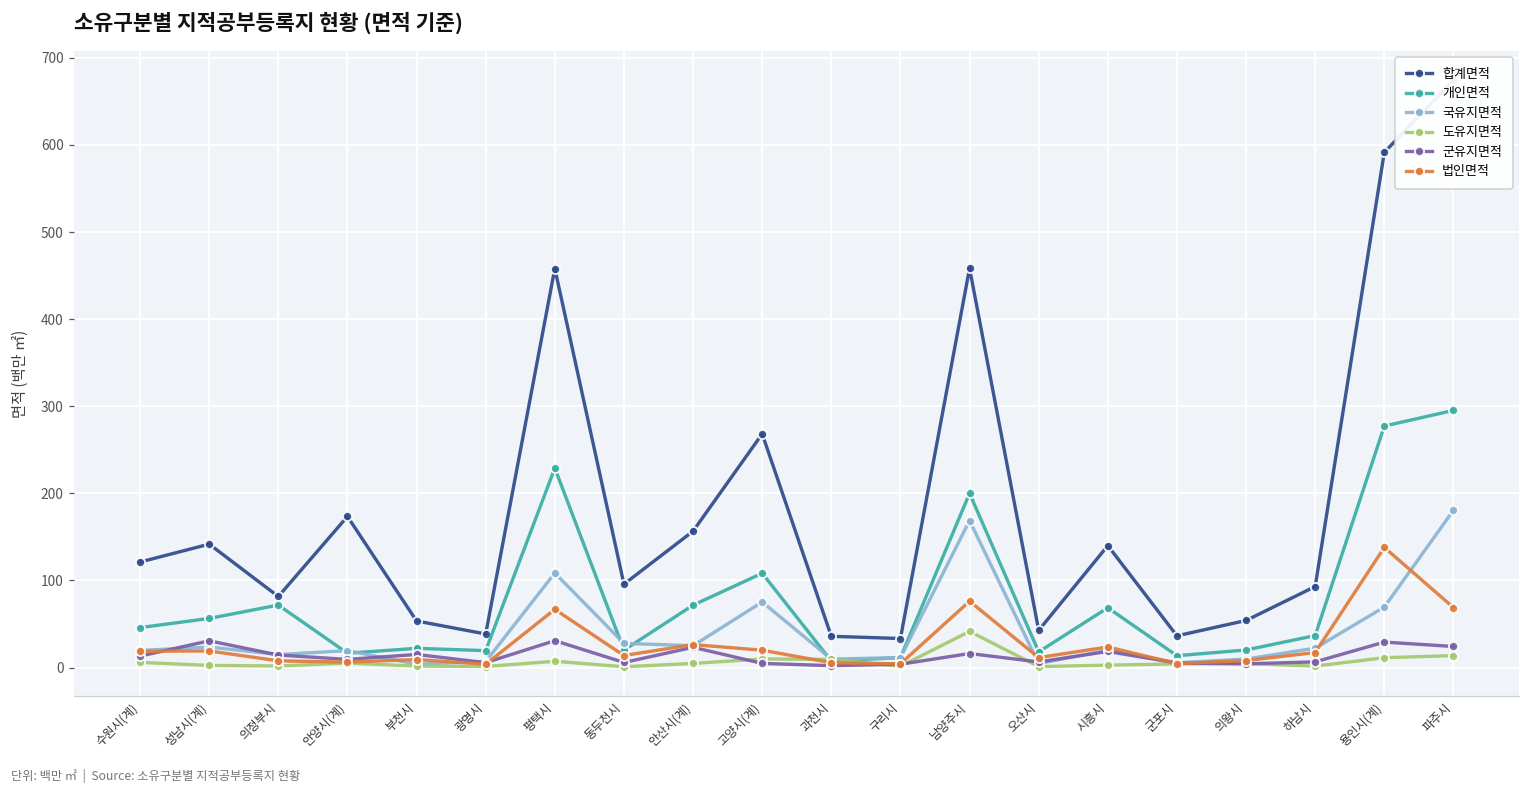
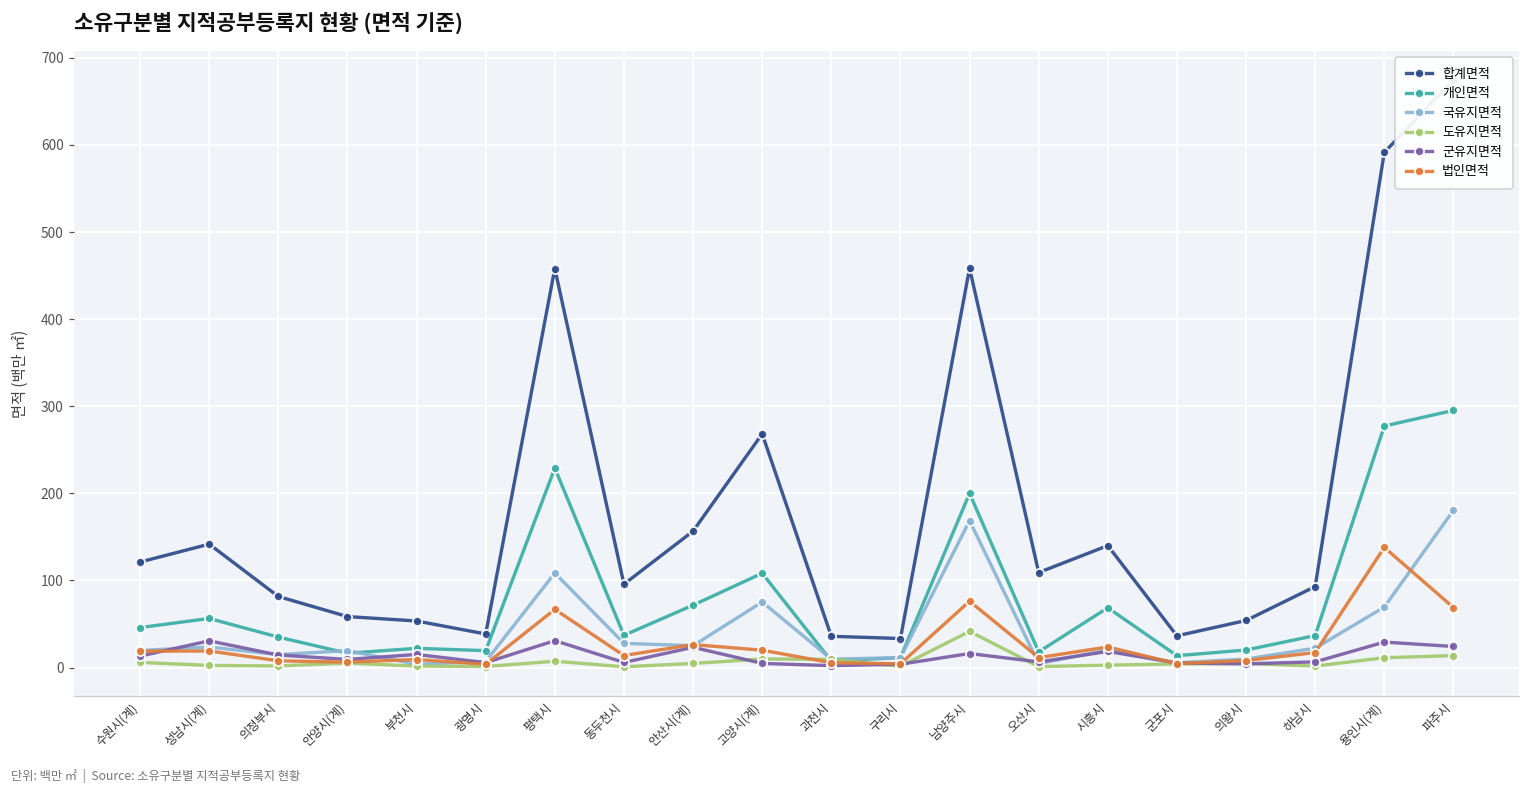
개인면적, 의정부시: 70 -> 30
합계면적, 안양시(계): 170 -> 60
개인면적, 동두천시: 20 -> 40
합계면적, 오산시: 40 -> 110
